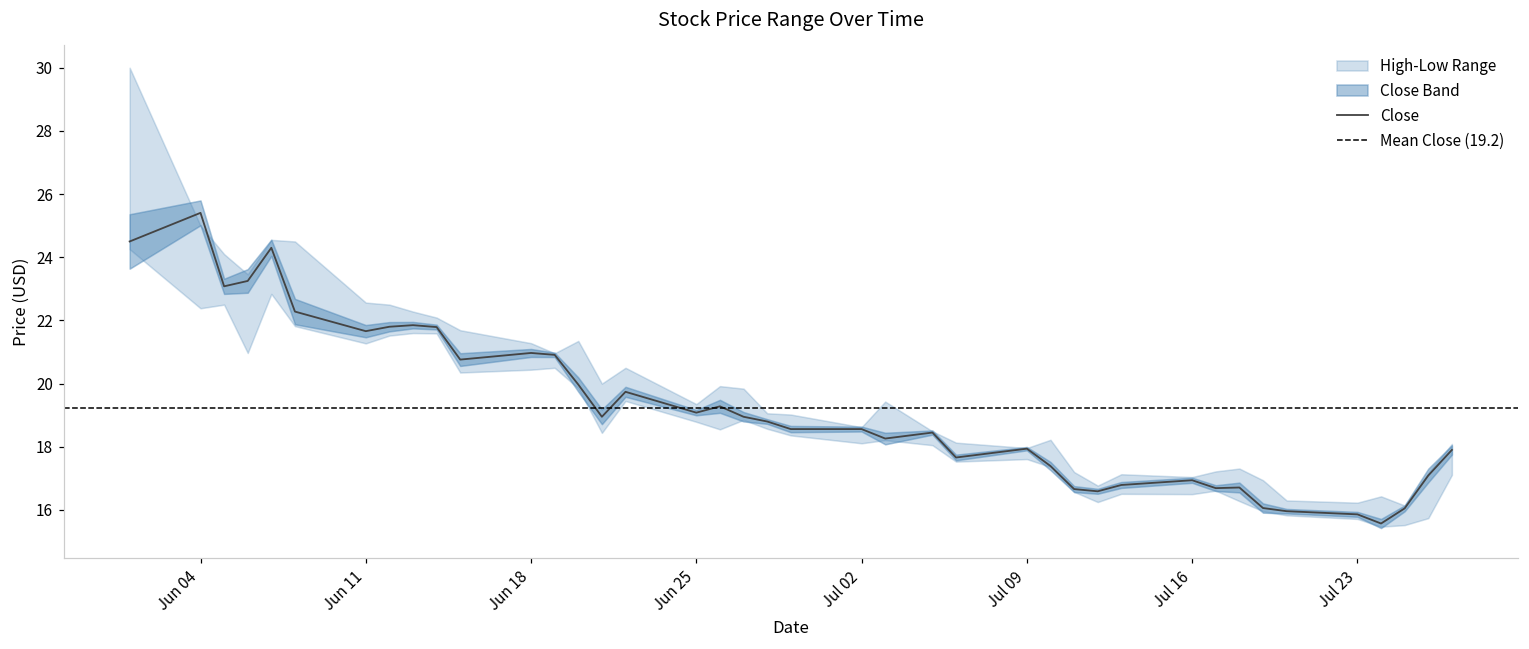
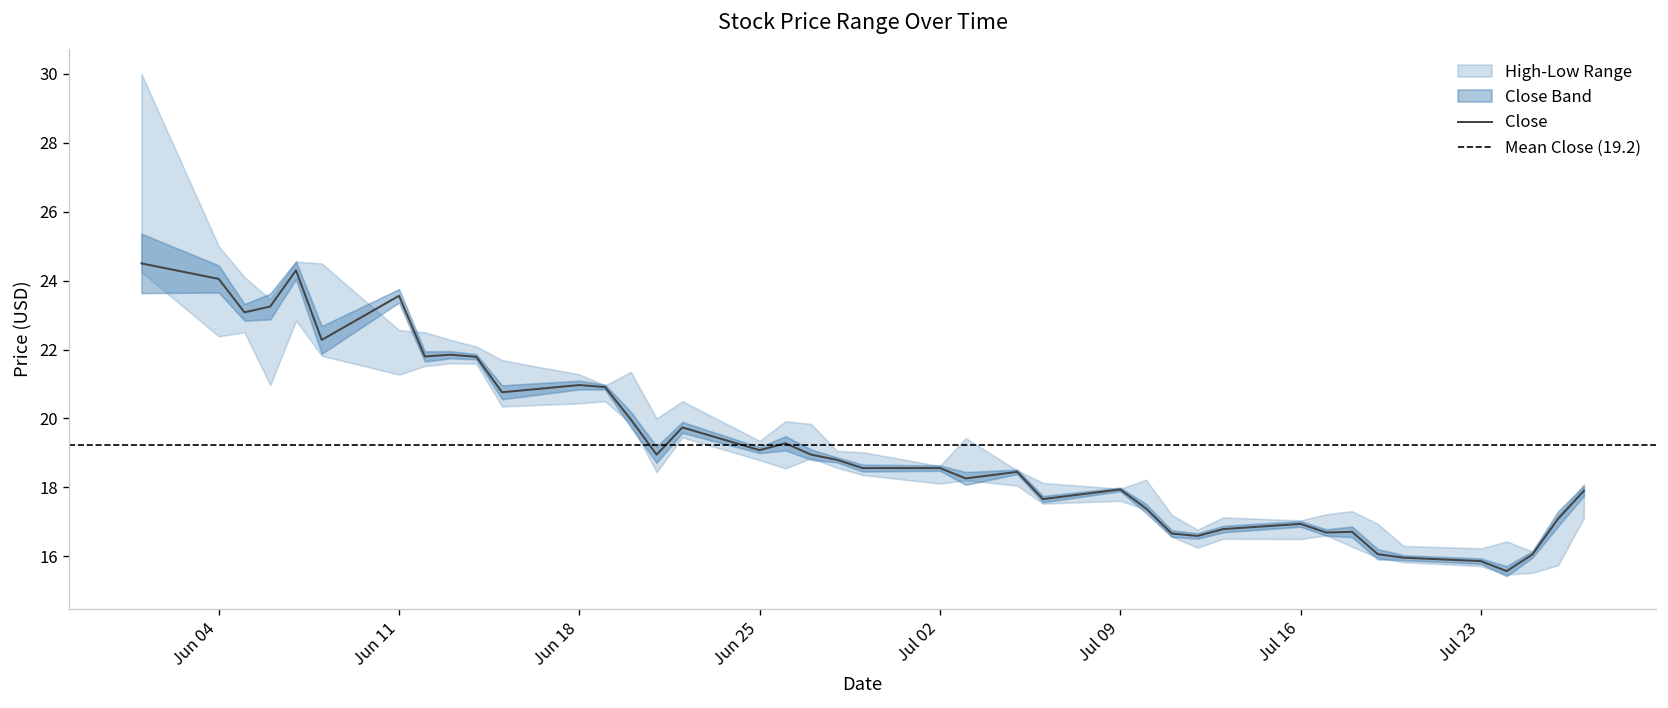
Close, Jun 04: 25.4 -> 24.0
Close, Jun 11: 21.7 -> 23.6
